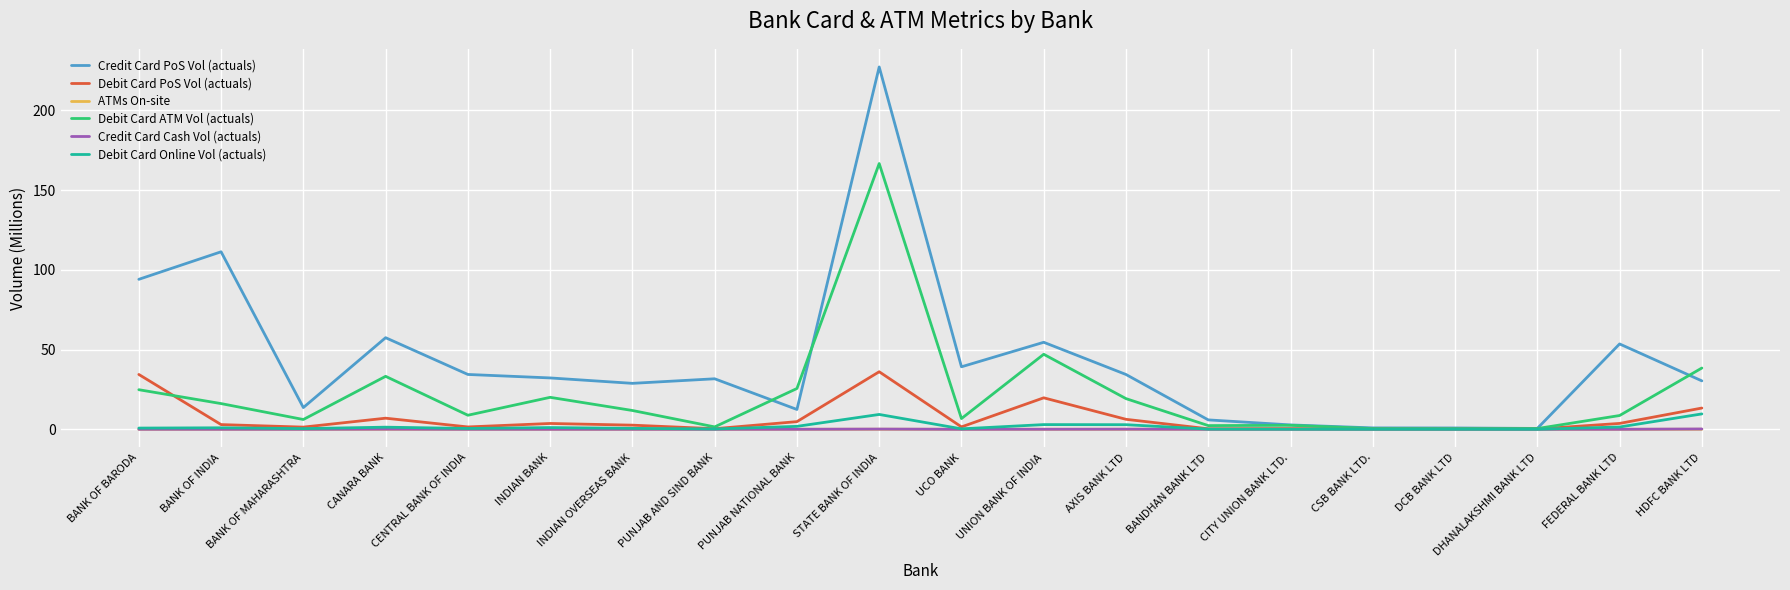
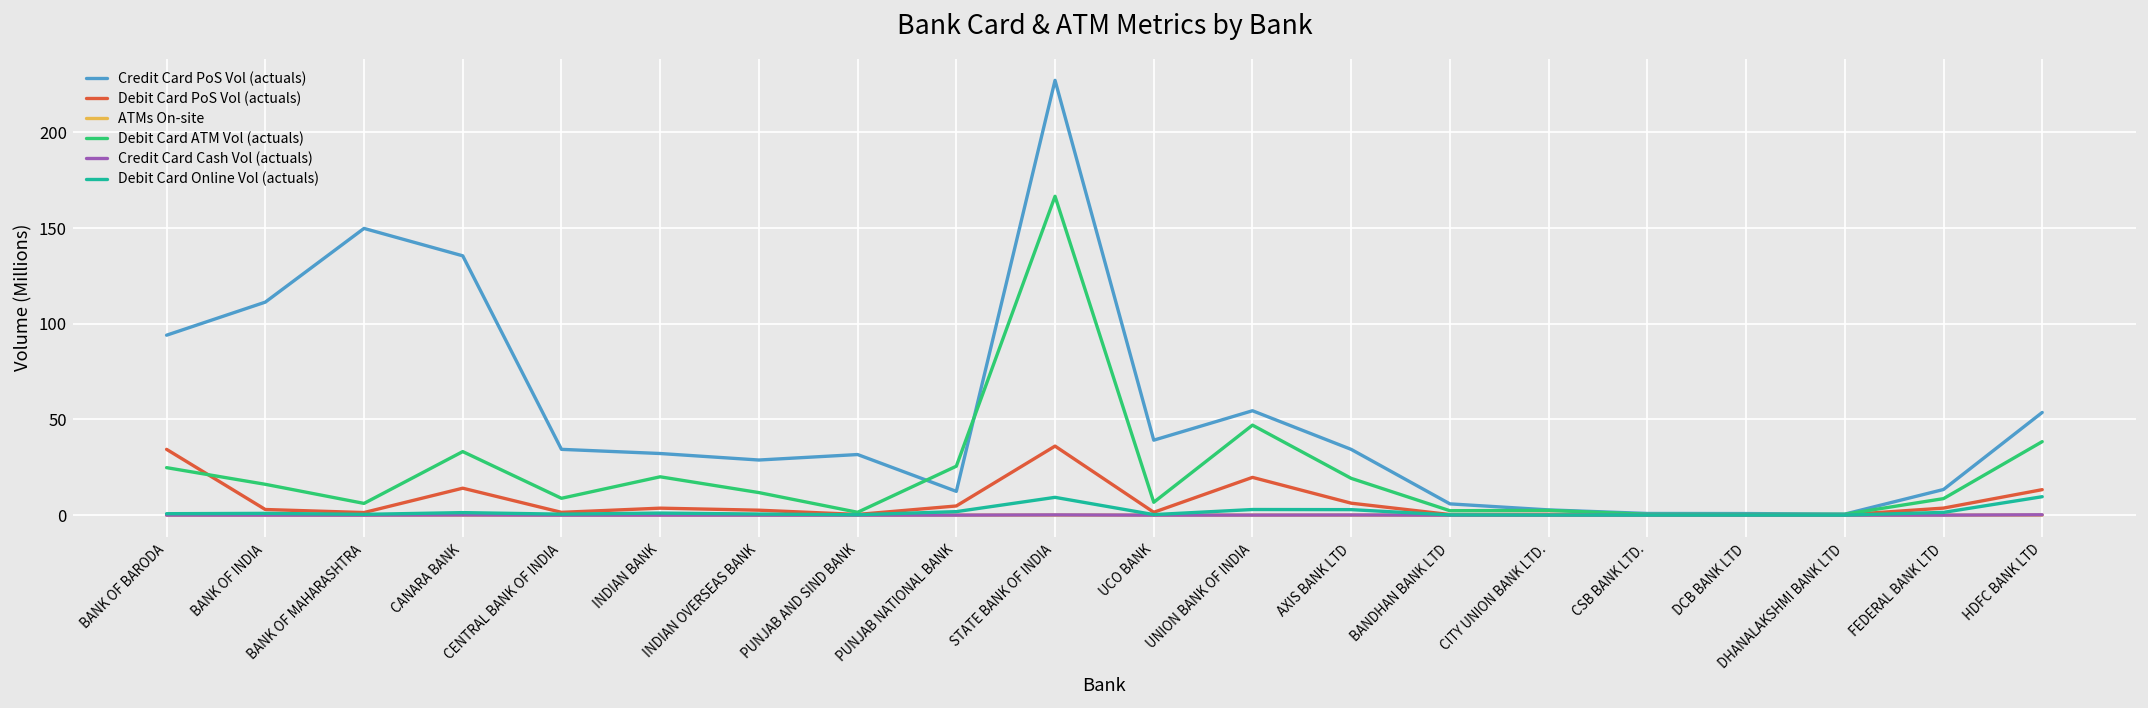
Credit Card PoS Vol (actuals), BANK OF MAHARASHTRA: 14 -> 150
Credit Card PoS Vol (actuals), CANARA BANK: 57 -> 135
Debit Card PoS Vol (actuals), CANARA BANK: 7 -> 14
Credit Card PoS Vol (actuals), FEDERAL BANK LTD: 53 -> 13
Credit Card PoS Vol (actuals), HDFC BANK LTD: 30 -> 54
